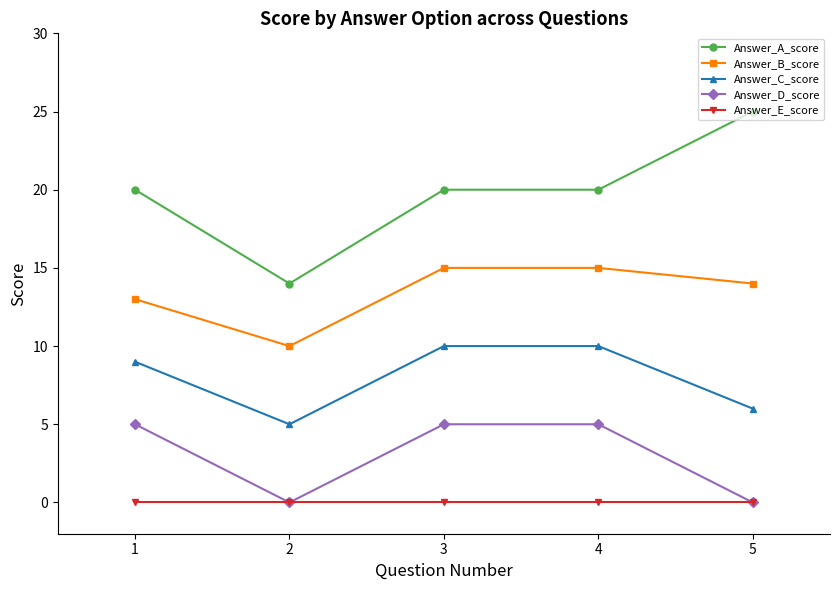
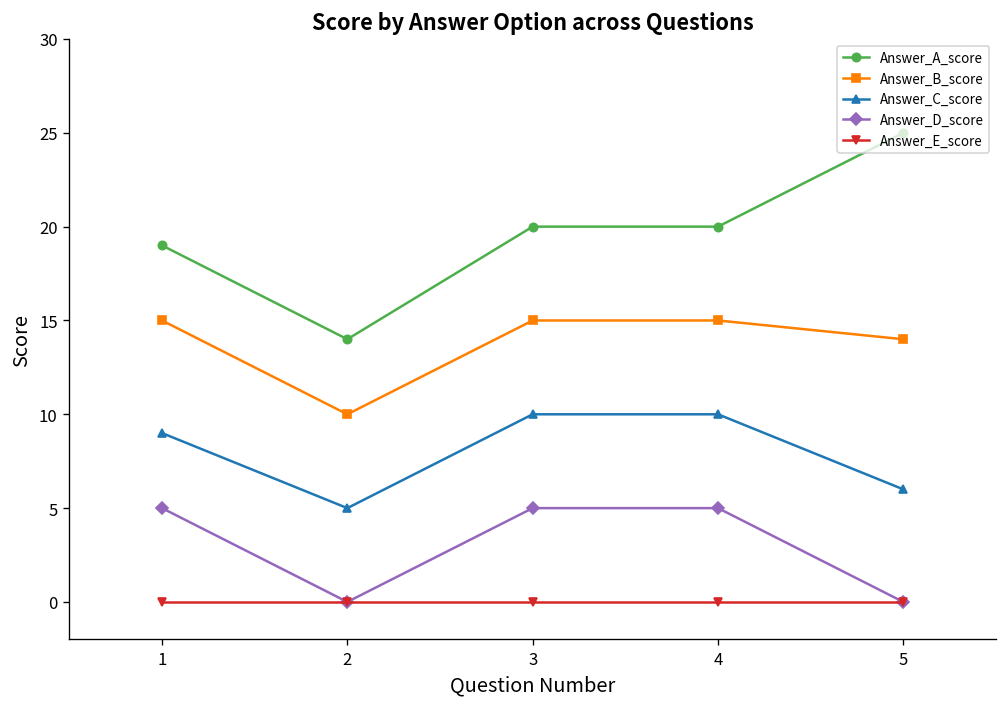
Answer_A_score, 1: 20 -> 19
Answer_B_score, 1: 13 -> 15
